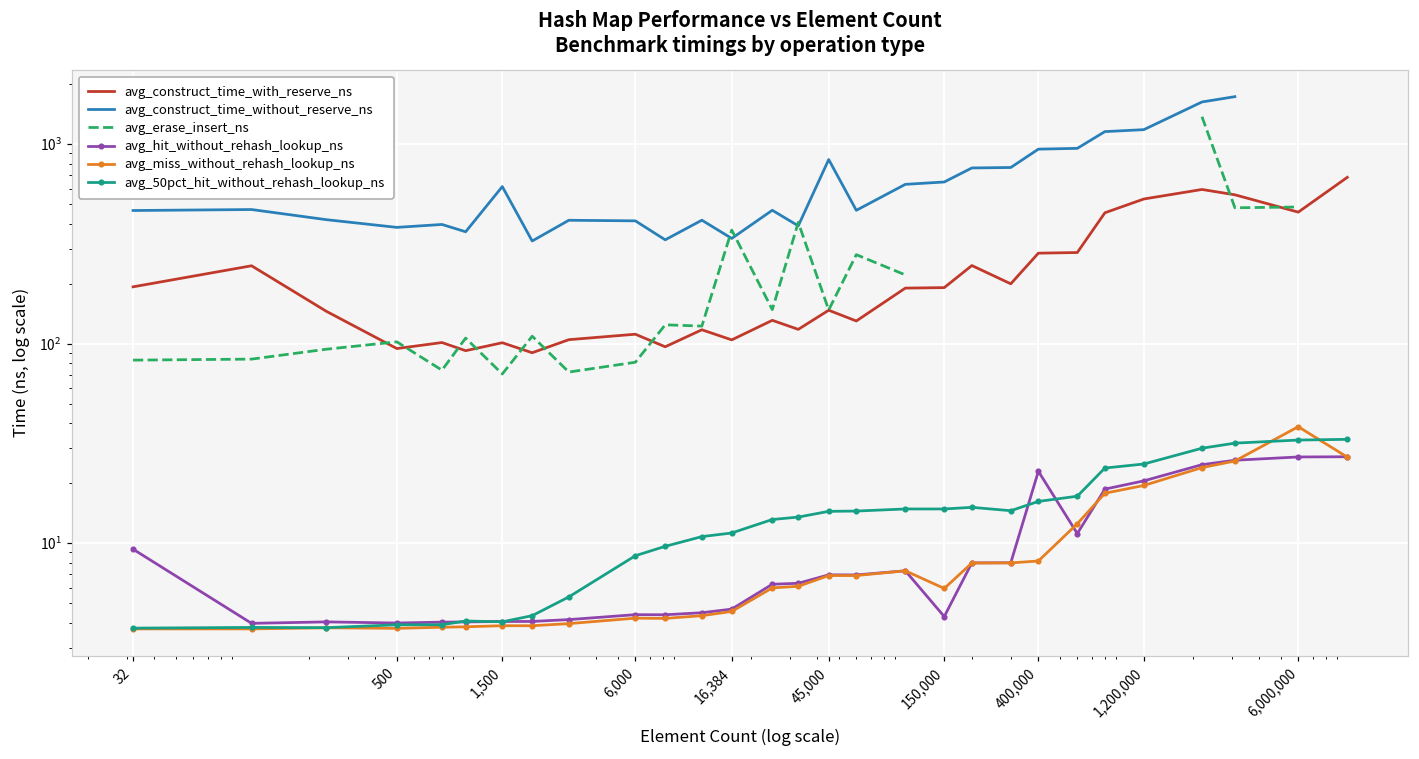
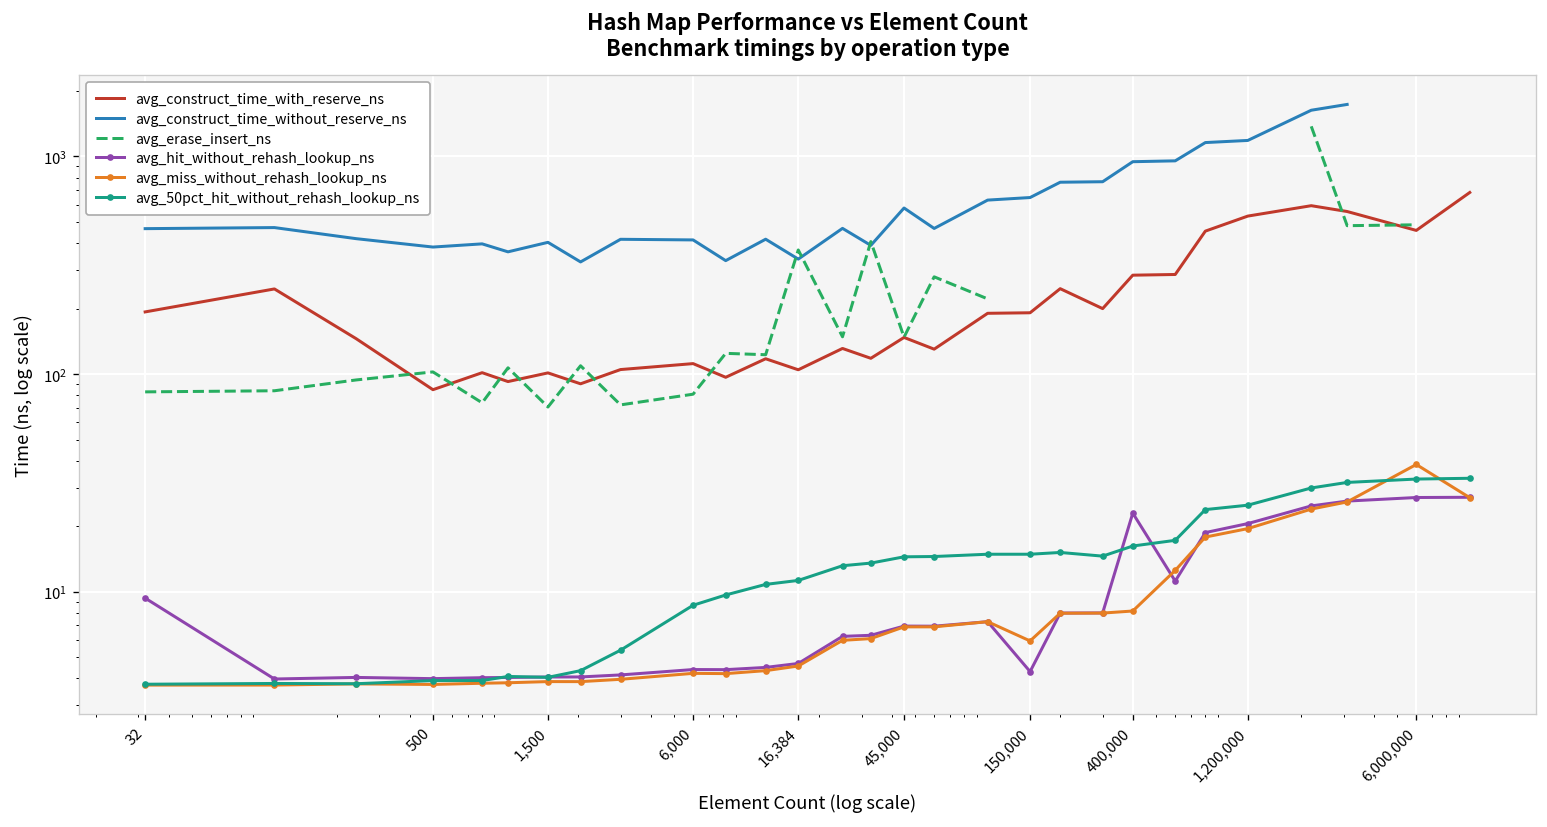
avg_construct_time_with_reserve_ns, 500: 90 -> 80
avg_construct_time_without_reserve_ns, 1,500: 610 -> 400
avg_construct_time_without_reserve_ns, 45,000: 800 -> 580
